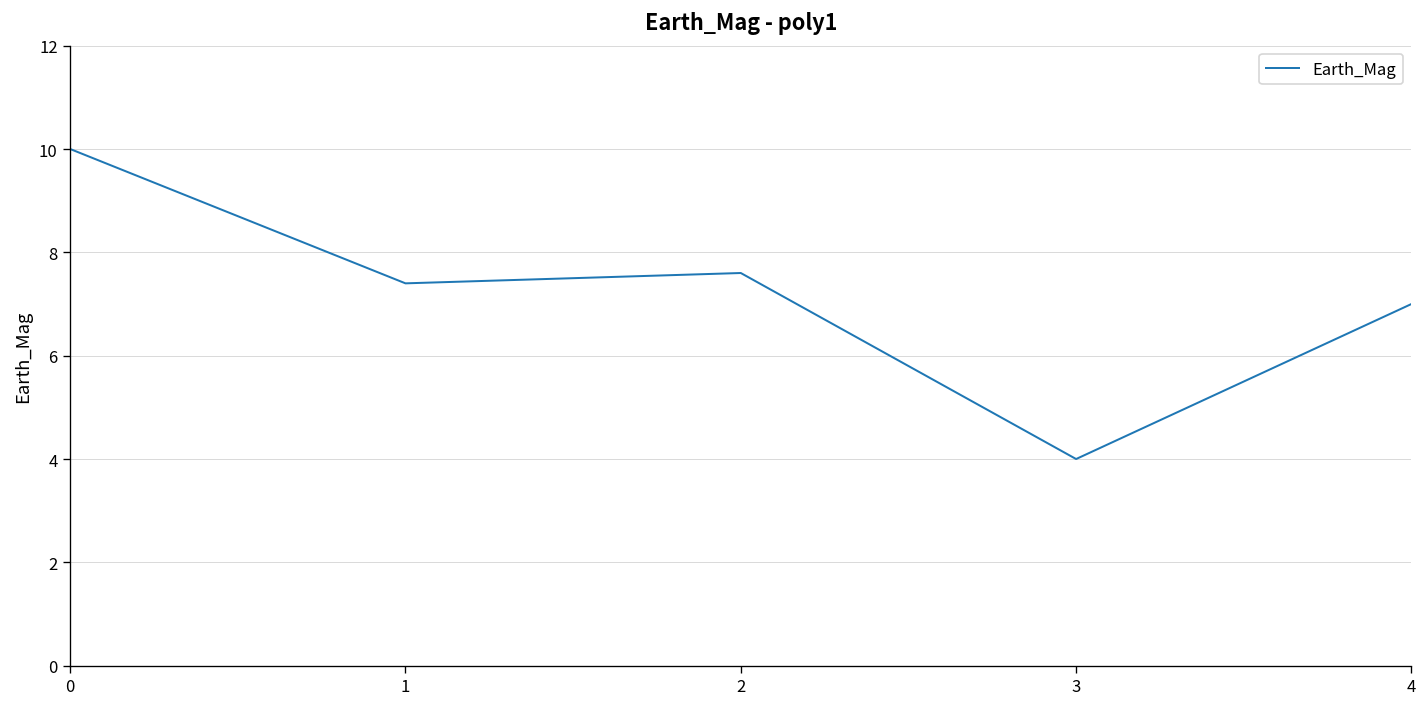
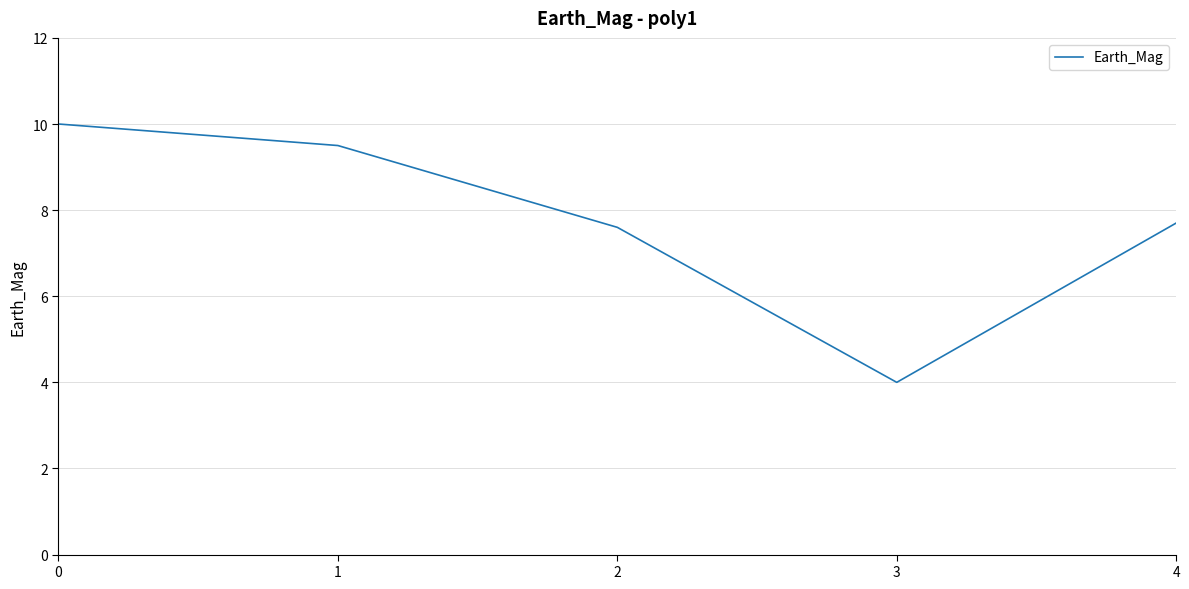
1: 7.4 -> 9.5
4: 7.0 -> 7.7
